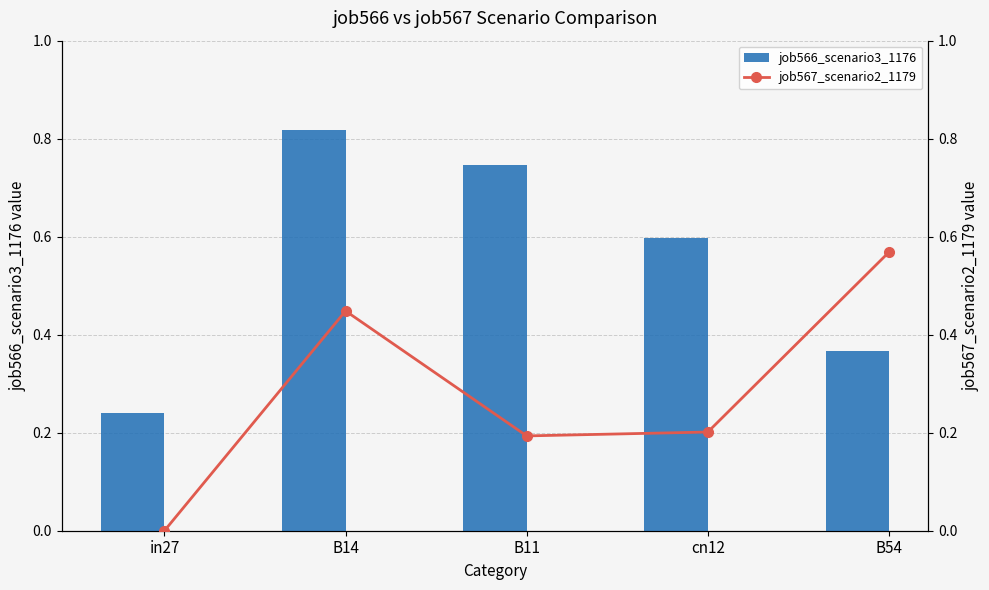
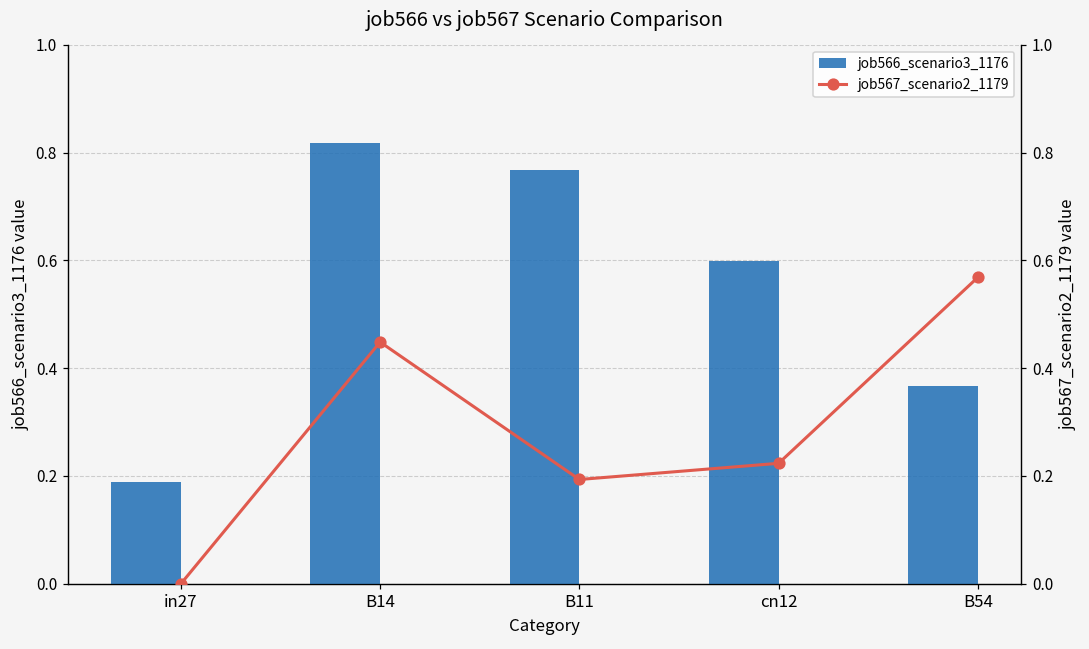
job566_scenario3_1176, in27: 0.24 -> 0.19
job566_scenario3_1176, B11: 0.75 -> 0.77
job567_scenario2_1179, cn12: 0.20 -> 0.22
